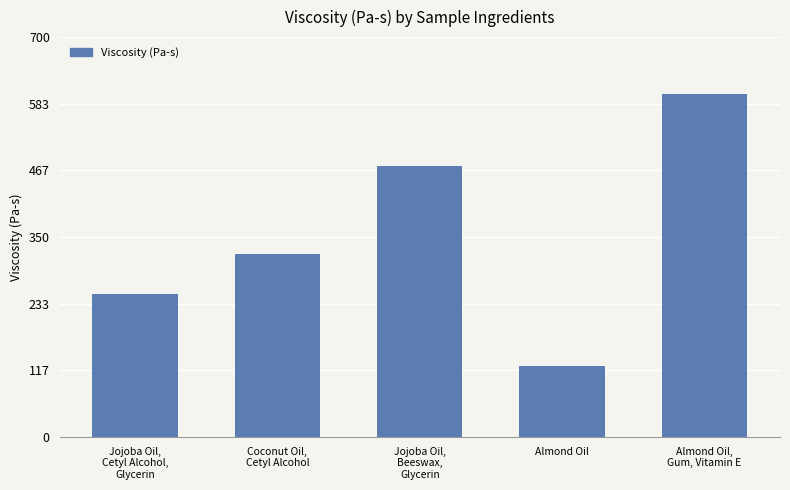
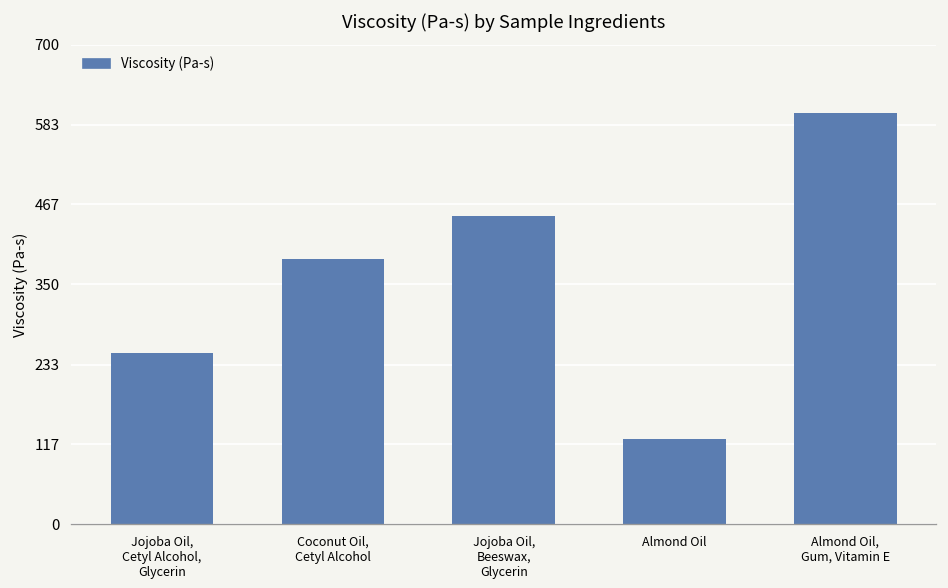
Coconut Oil, Cetyl Alcohol: 320 -> 390
Jojoba Oil, Beeswax, Glycerin: 470 -> 450
